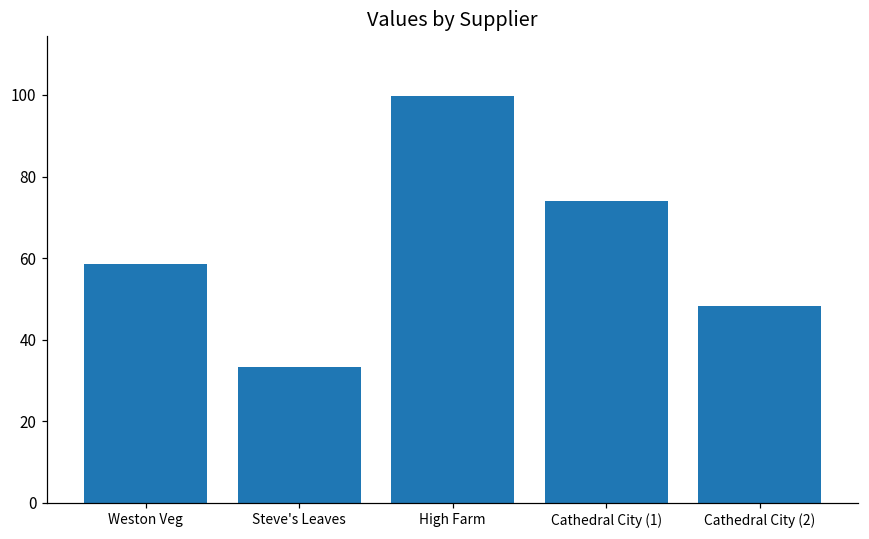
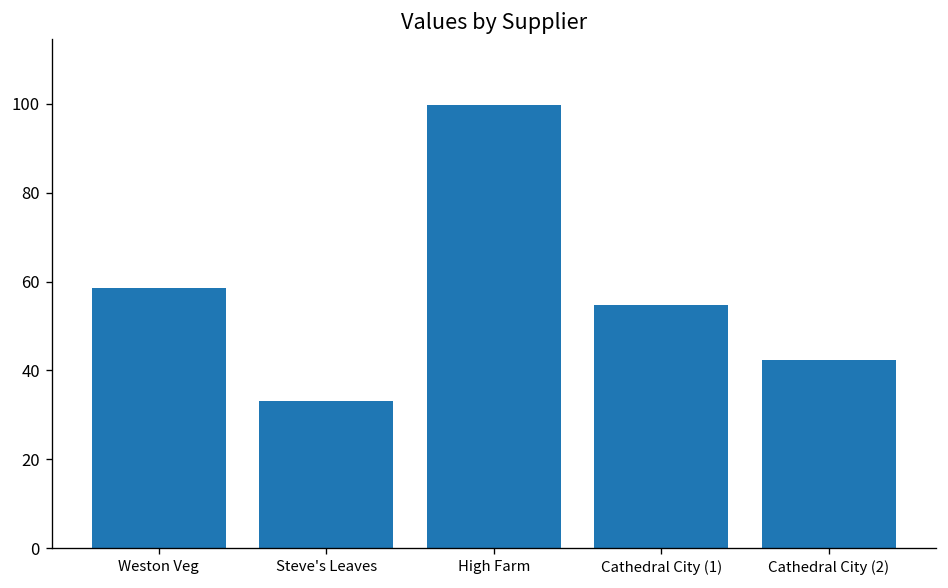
Cathedral City (1): 74 -> 55
Cathedral City (2): 48 -> 42
